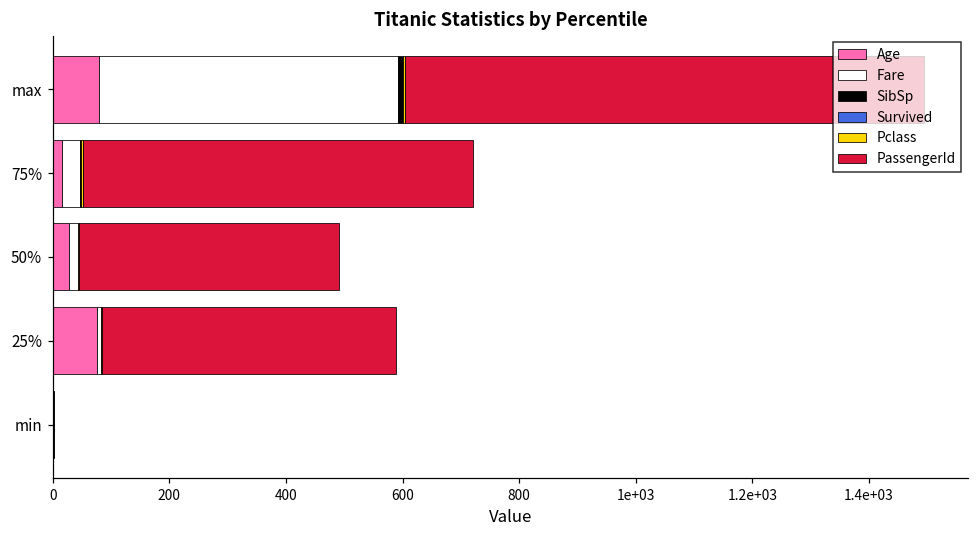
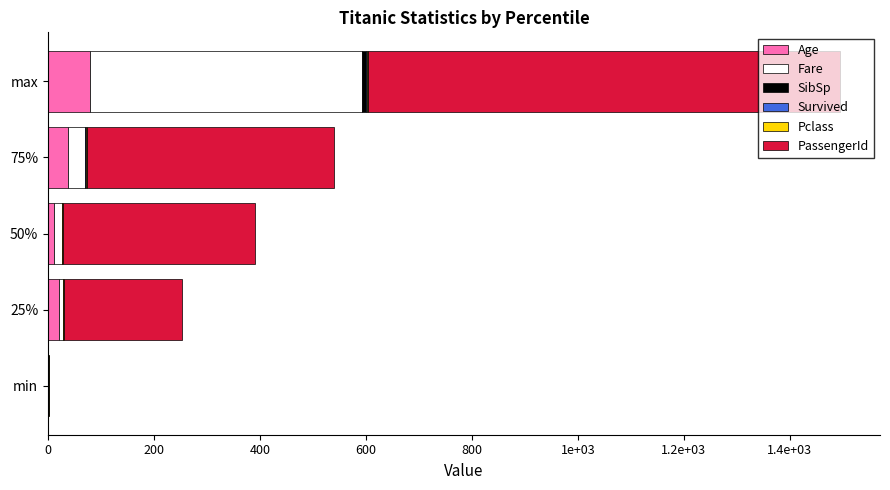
Age, 75%: 20 -> 40
PassengerId, 75%: 670 -> 470
Age, 50%: 30 -> 10
PassengerId, 50%: 450 -> 360
Age, 25%: 80 -> 20
PassengerId, 25%: 500 -> 220
